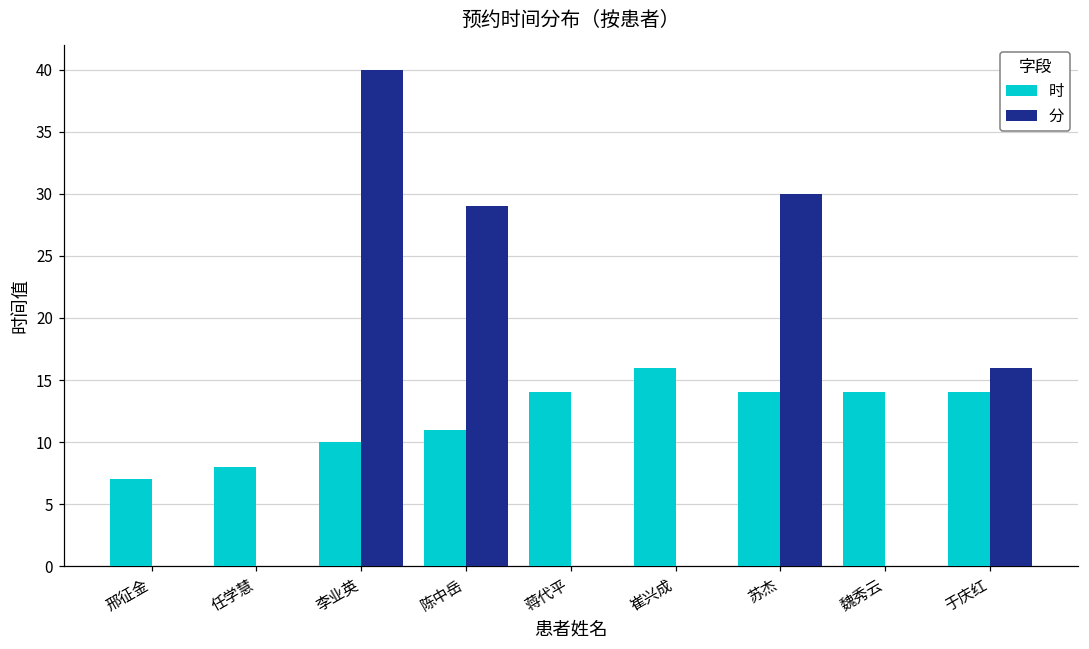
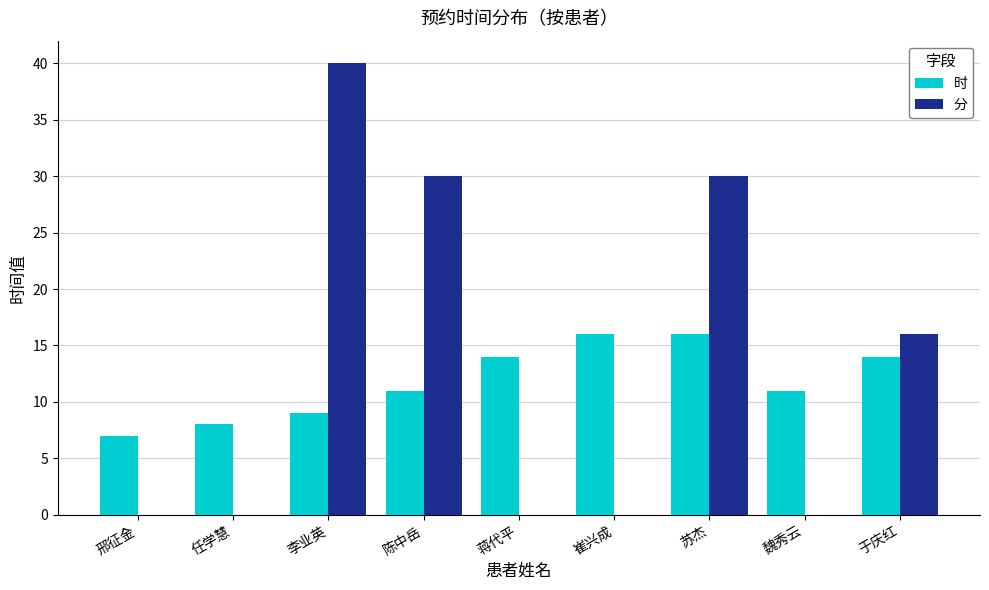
时, 李业英: 10 -> 9
分, 陈中岳: 29 -> 30
时, 苏杰: 14 -> 16
时, 魏秀云: 14 -> 11
